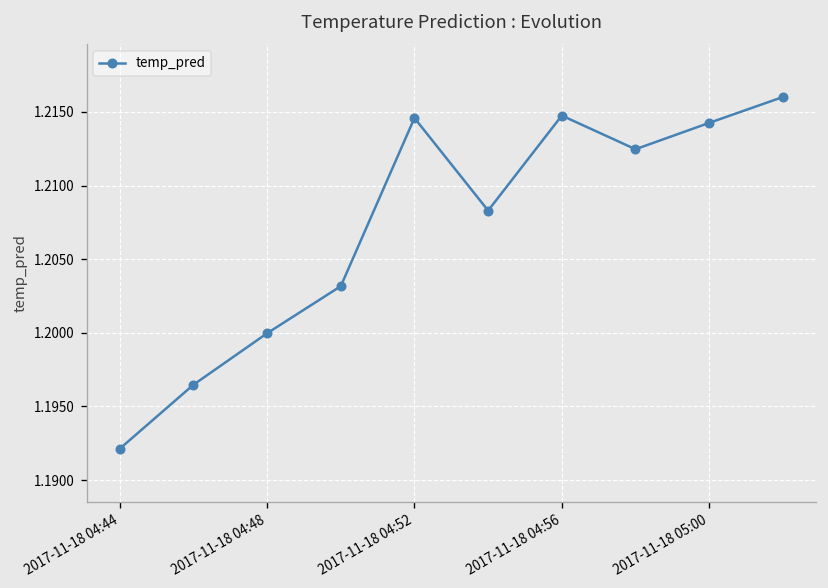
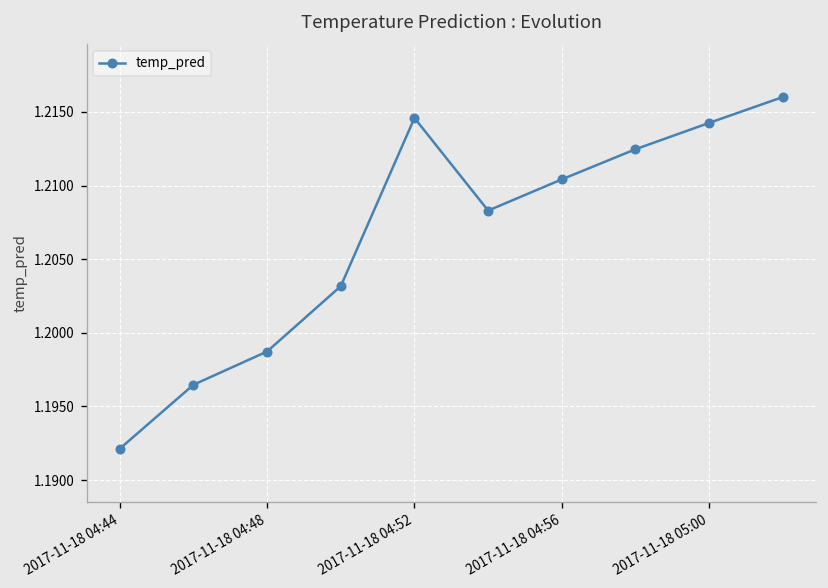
2017-11-18 04:48: 1.2000 -> 1.1987
2017-11-18 04:56: 1.2148 -> 1.2104
